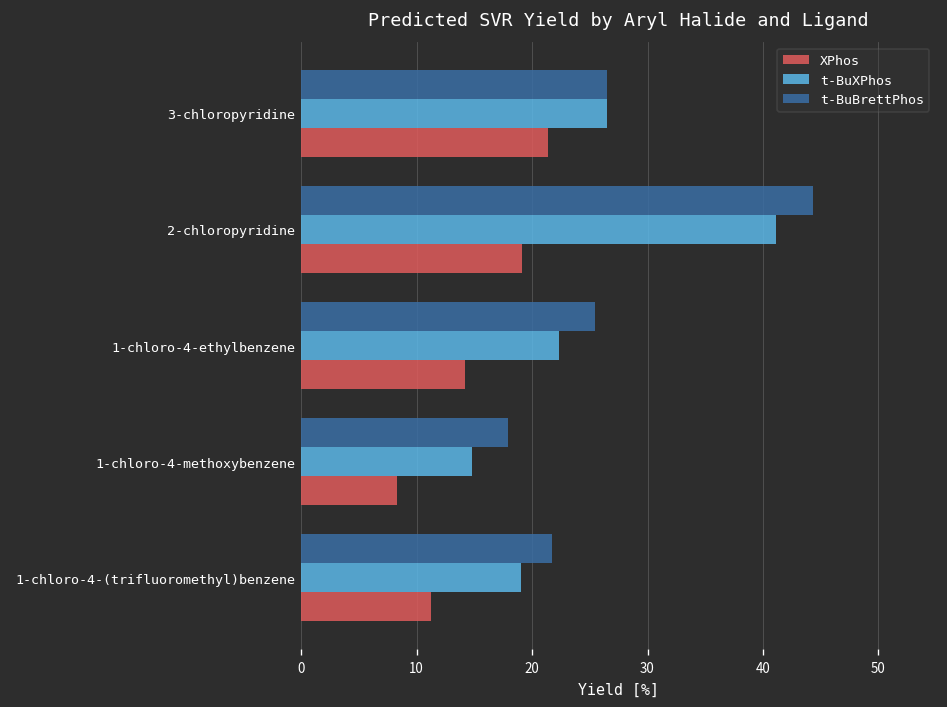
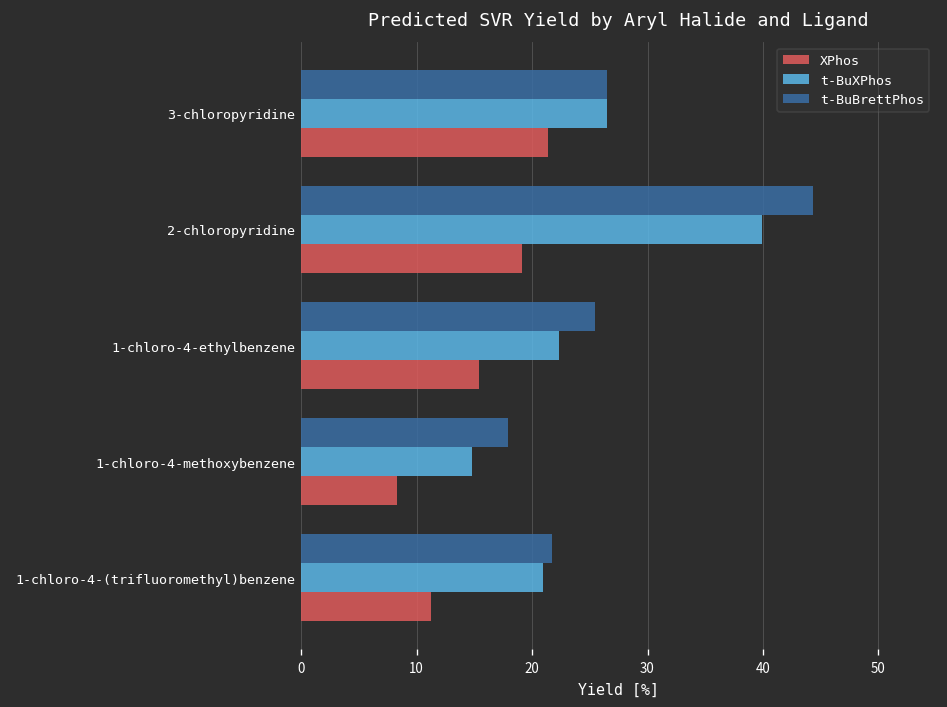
t-BuXPhos, 2-chloropyridine: 41 -> 40
XPhos, 1-chloro-4-ethylbenzene: 14 -> 15
t-BuXPhos, 1-chloro-4-(trifluoromethyl)benzene: 19 -> 21
